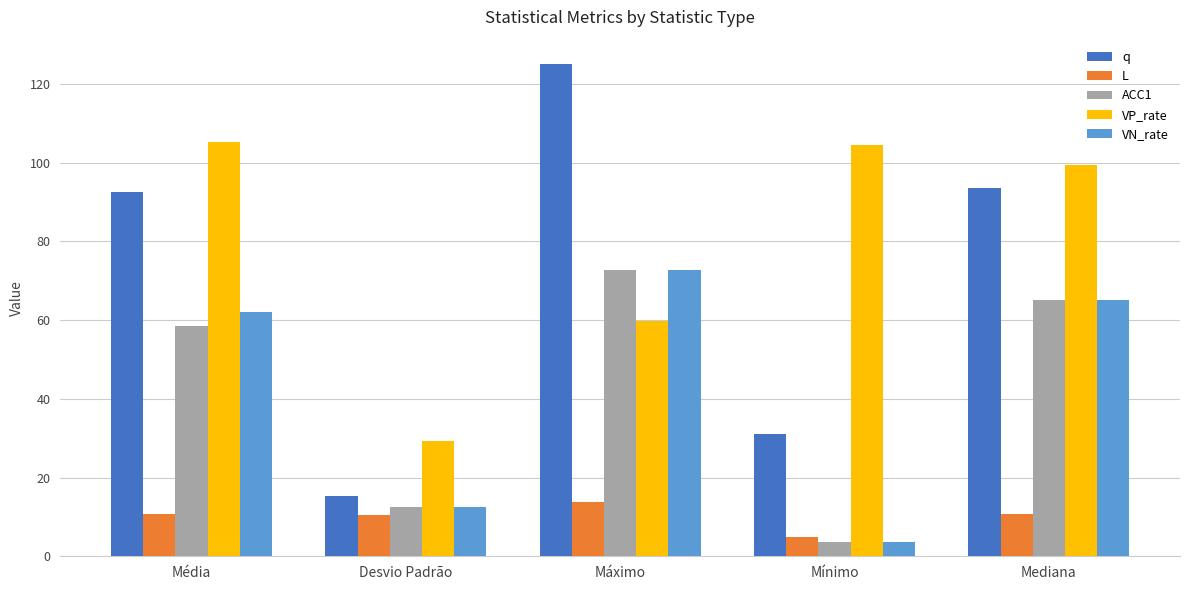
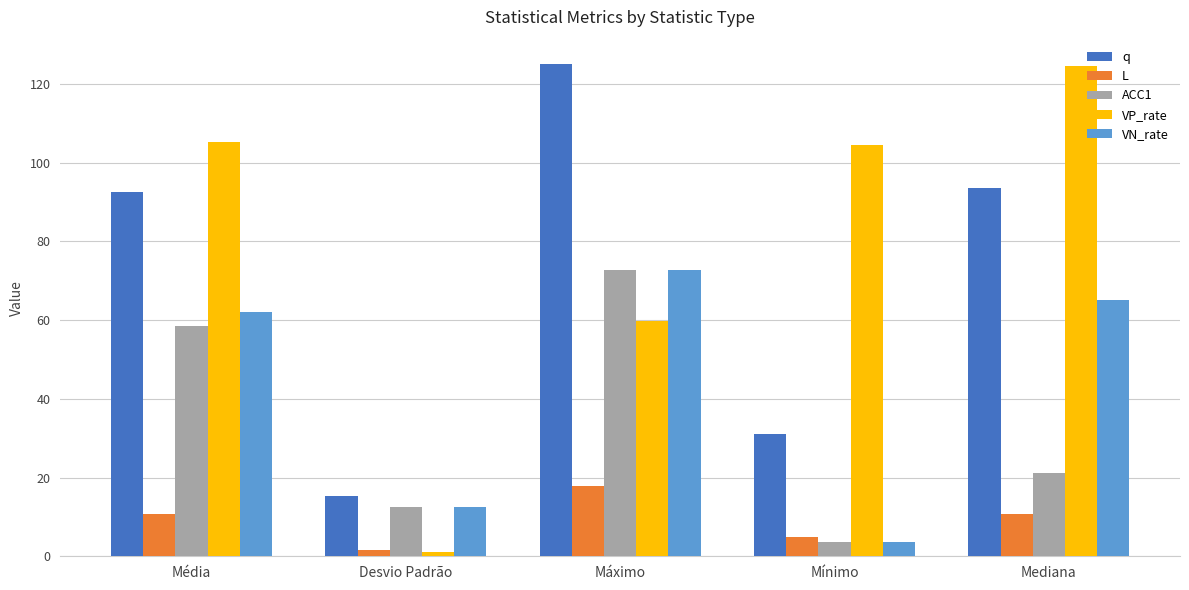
L, Desvio Padrão: 10 -> 1
VP_rate, Desvio Padrão: 29 -> 1
L, Máximo: 14 -> 18
ACC1, Mediana: 65 -> 21
VP_rate, Mediana: 99 -> 125
